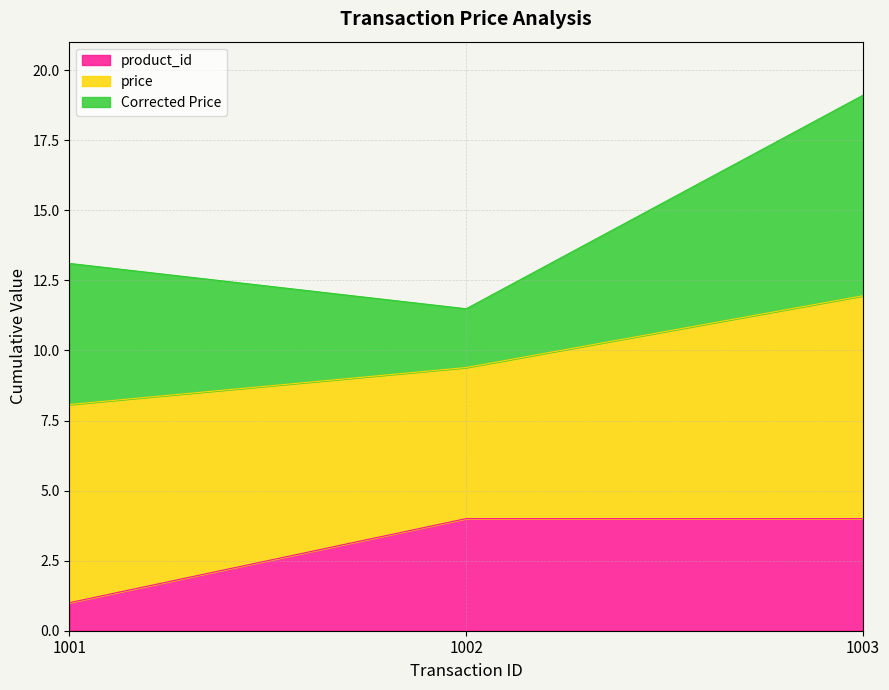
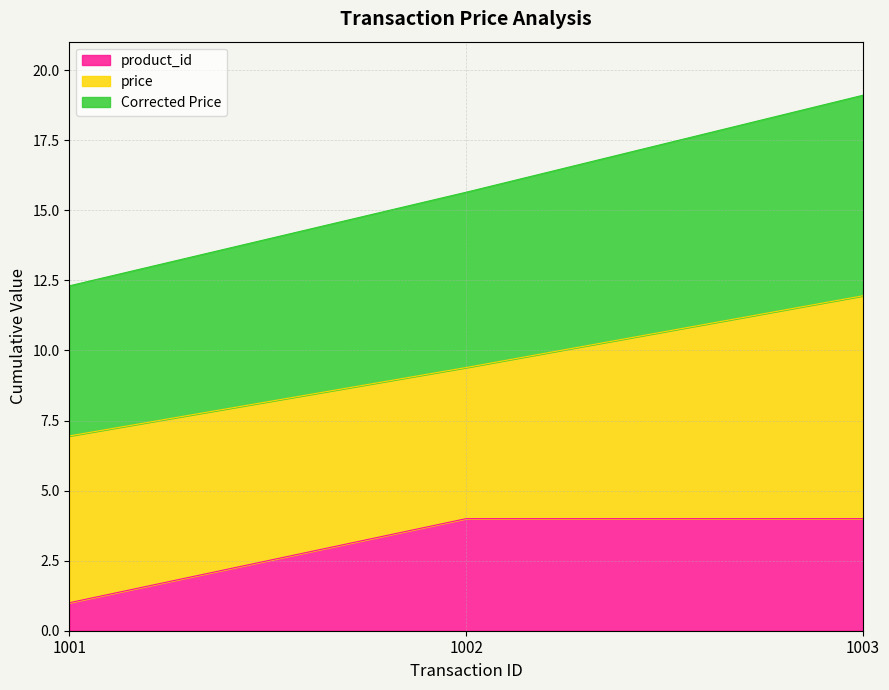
price, 1001: 7.1 -> 6.0
Corrected Price, 1001: 5.0 -> 5.4
Corrected Price, 1002: 2.1 -> 6.3
